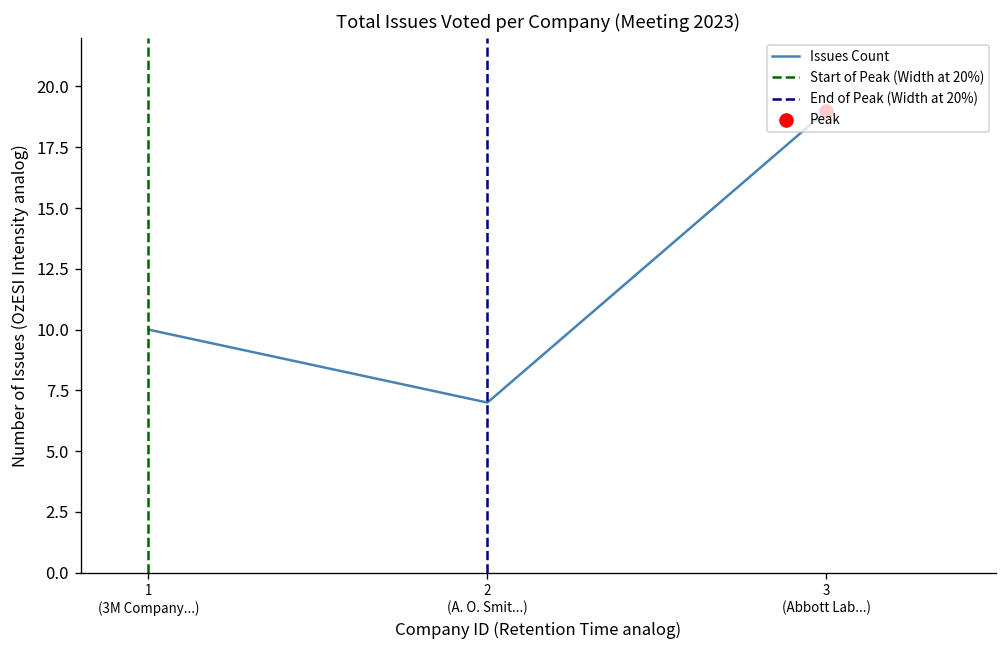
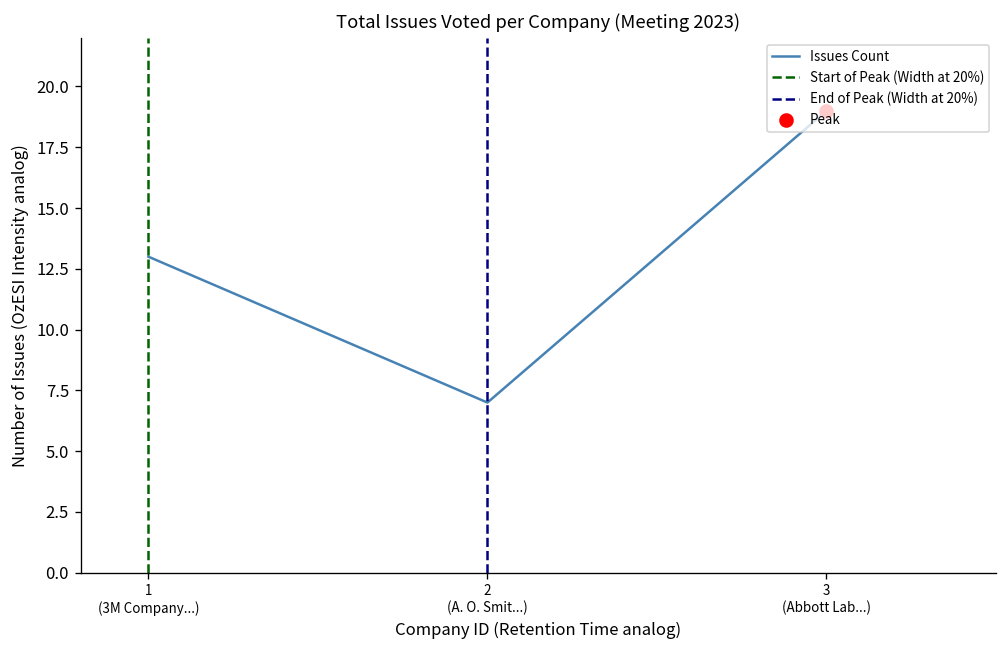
Issues Count, 1 (3M Company...): 10 -> 13
